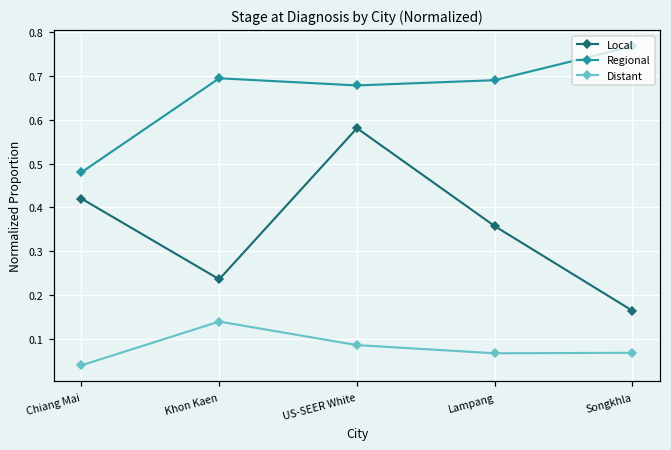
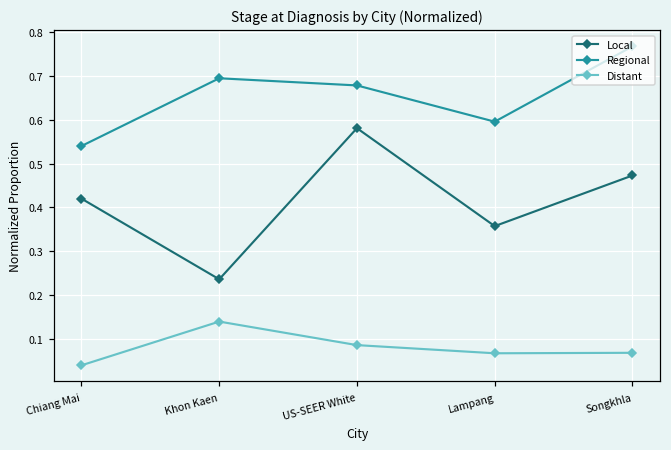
Regional, Chiang Mai: 0.48 -> 0.54
Regional, Lampang: 0.69 -> 0.60
Local, Songkhla: 0.16 -> 0.47
